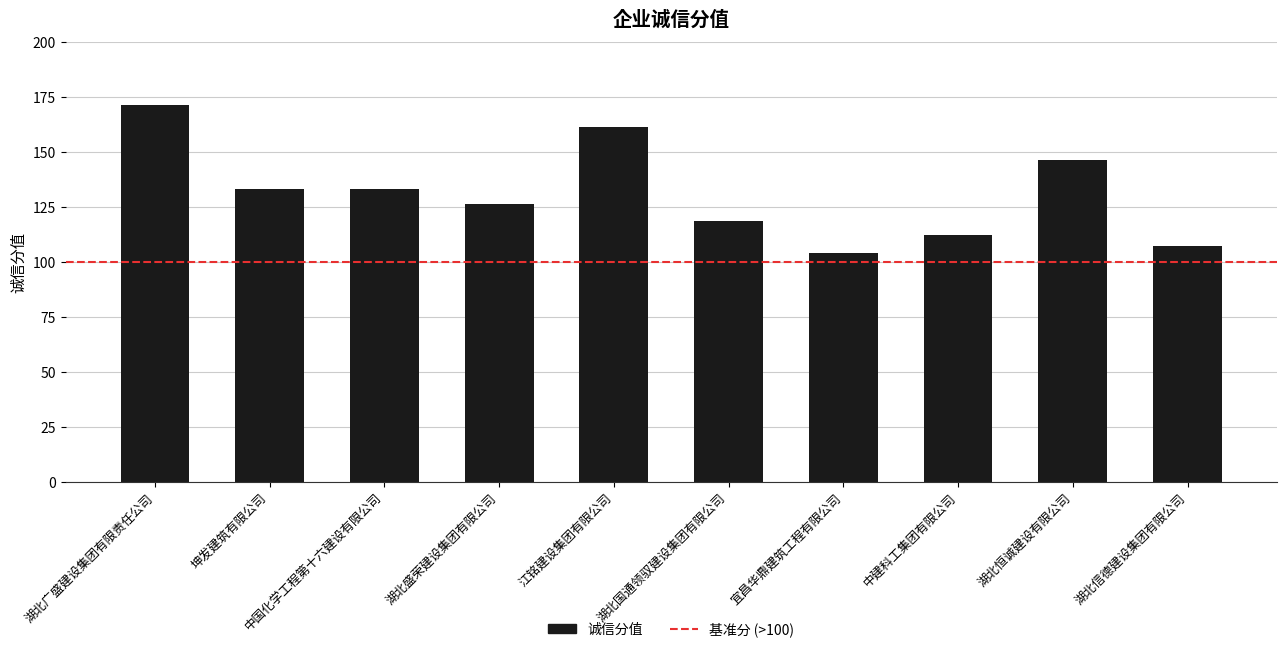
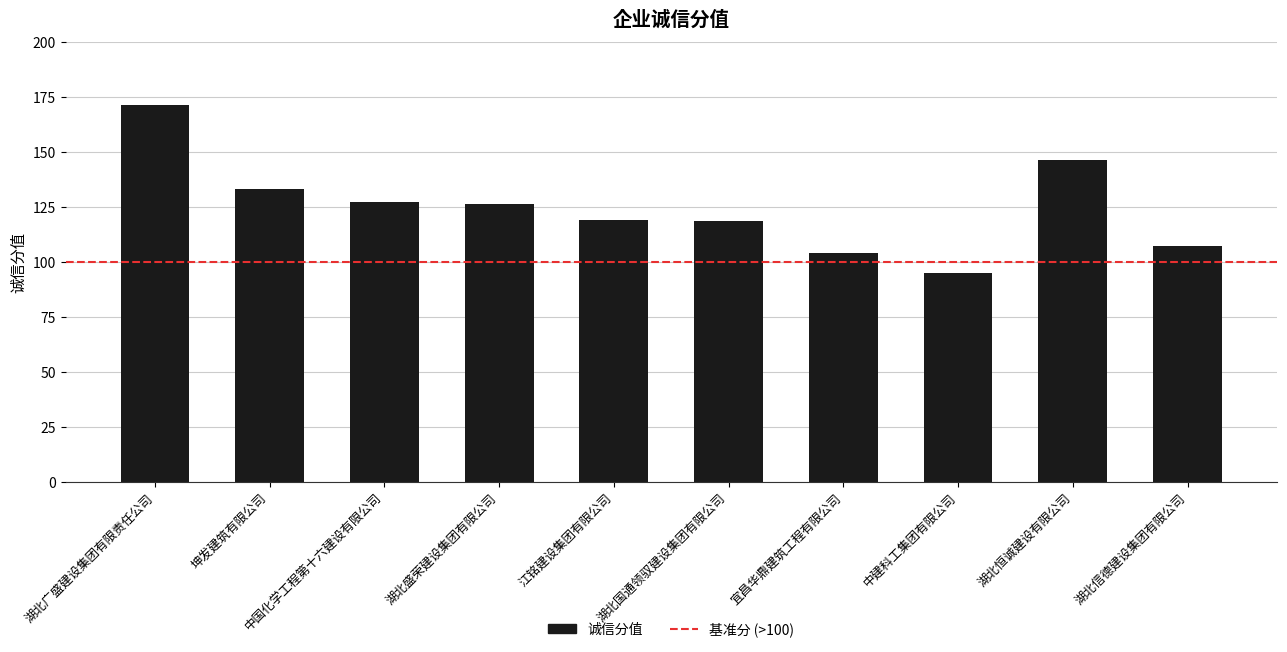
中国化学工程第十六建设有限公司: 133 -> 127
江铭建设集团有限公司: 161 -> 119
中建科工集团有限公司: 112 -> 95
